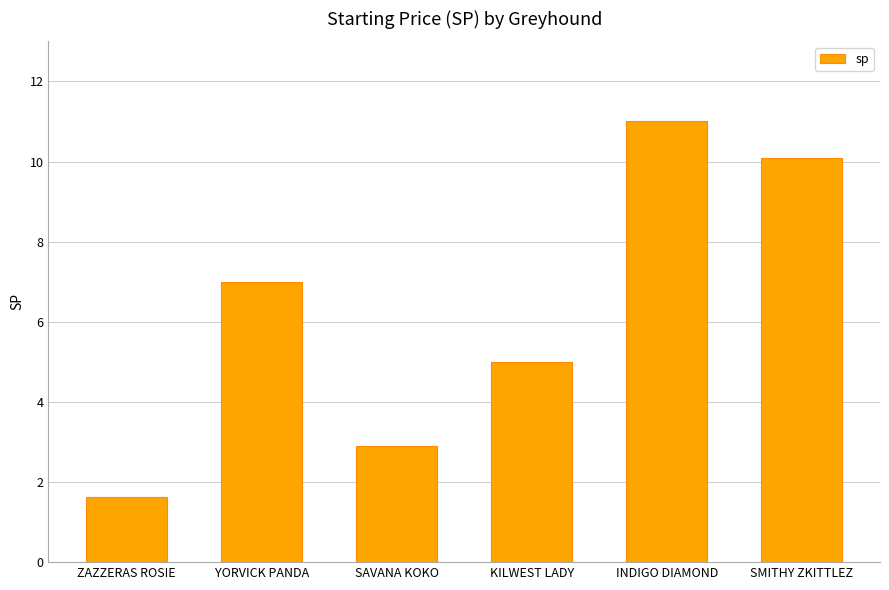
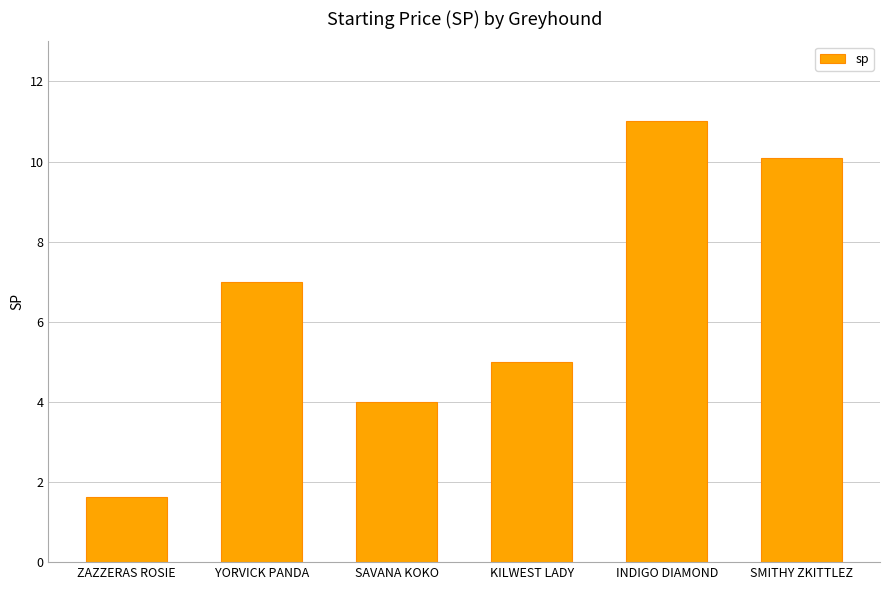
SAVANA KOKO: 2.9 -> 4.0
